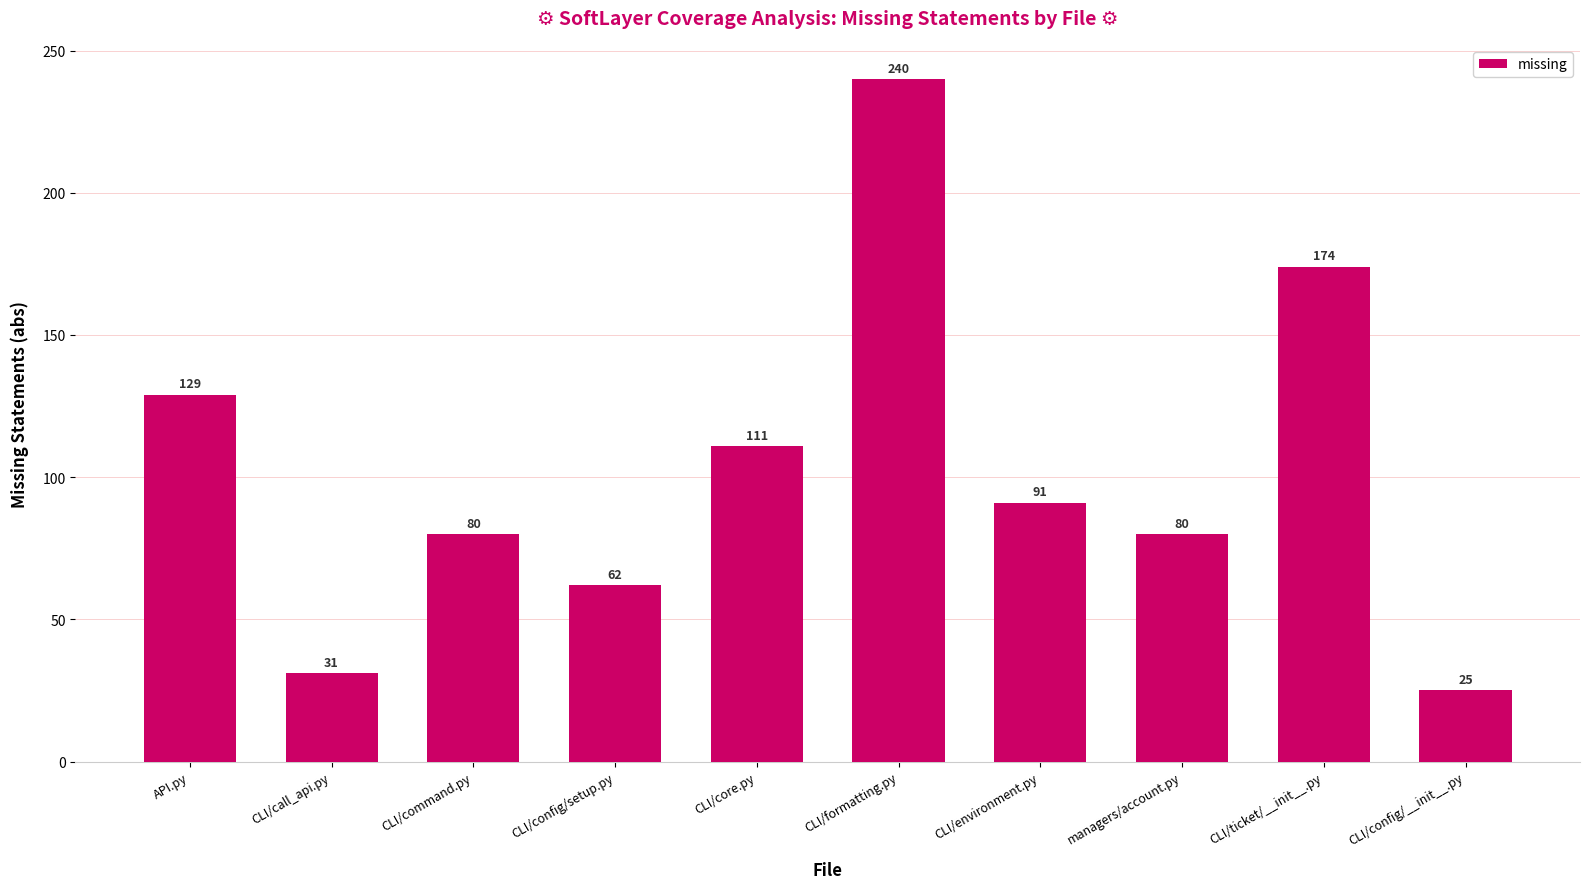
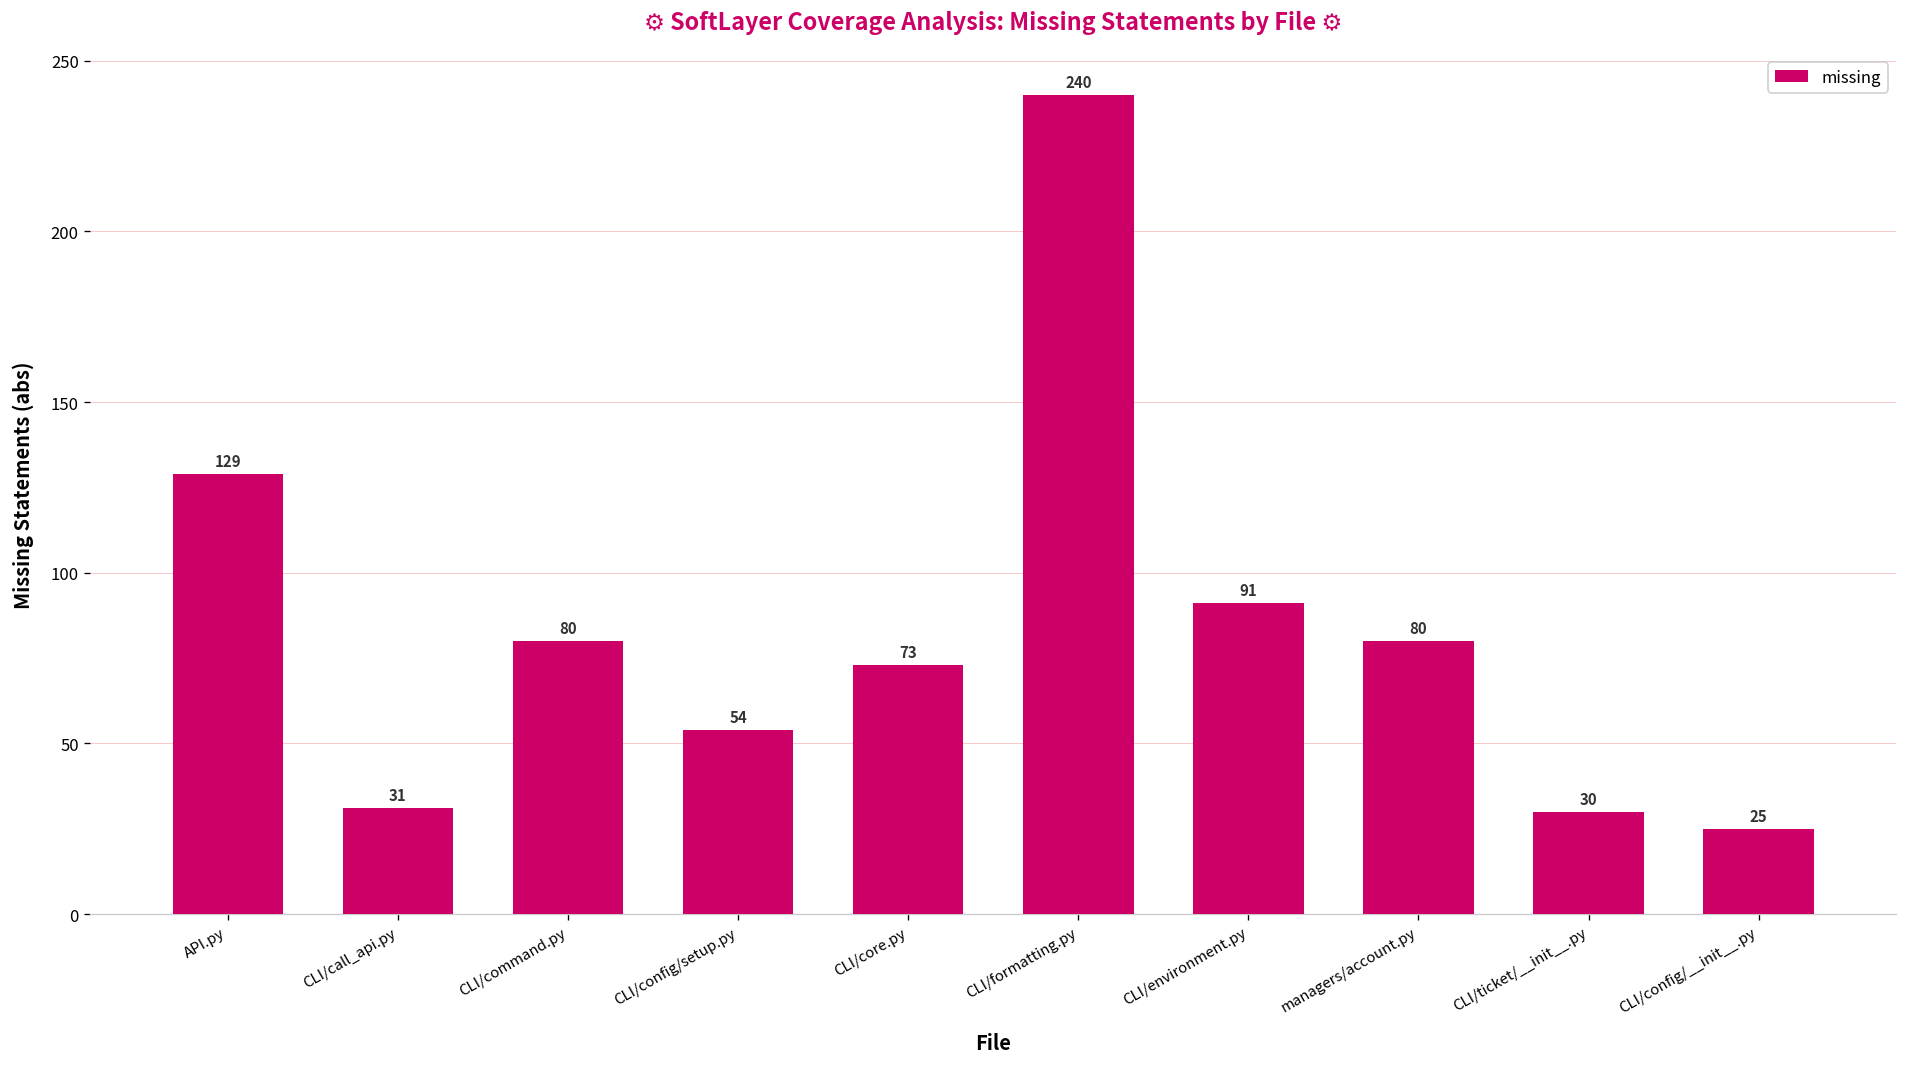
CLI/config/setup.py: 62 -> 54
CLI/core.py: 111 -> 73
CLI/ticket/__init__.py: 174 -> 30
